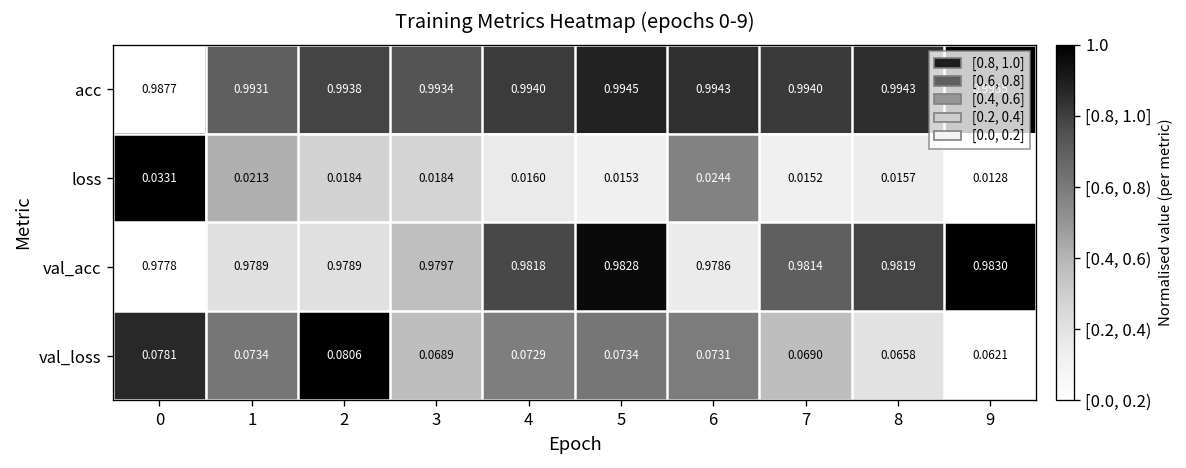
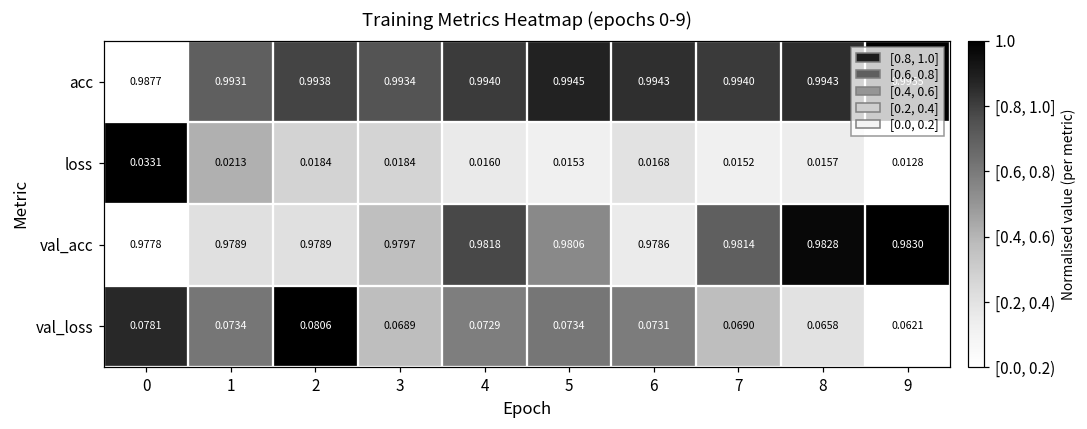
loss, 6: 0.0244 -> 0.0168
val_acc, 5: 0.9828 -> 0.9806
val_acc, 8: 0.9819 -> 0.9828
